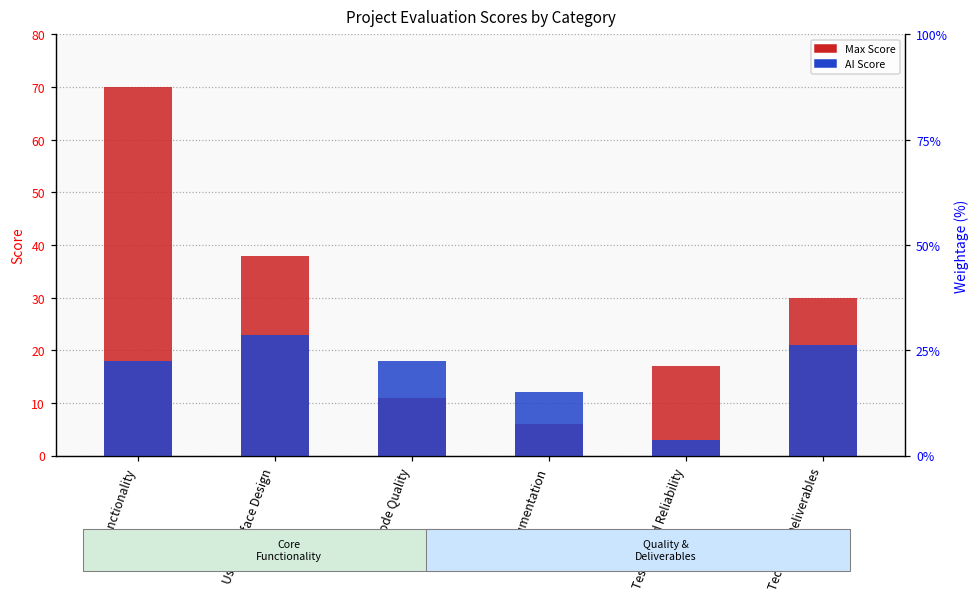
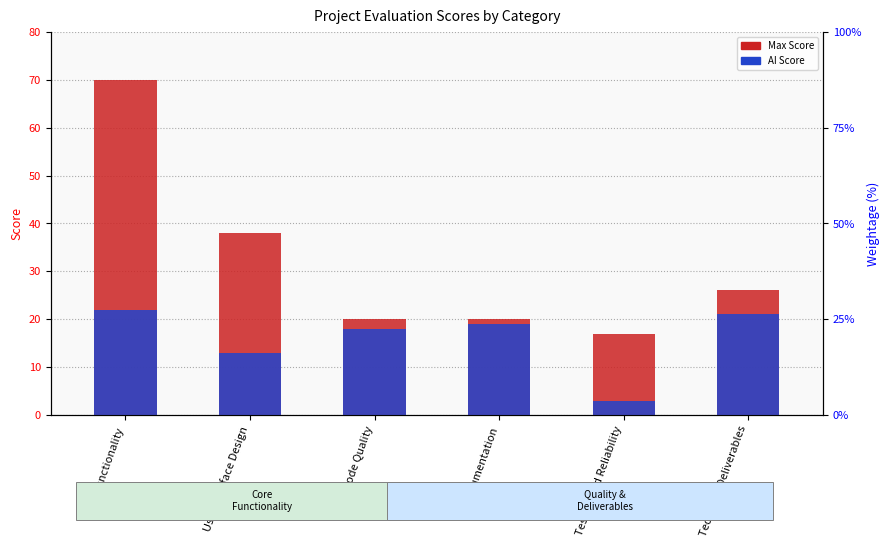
AI Score, Functionality: 18 -> 22
AI Score, User Interface Design: 23 -> 13
Max Score, Code Quality: 11 -> 20
Max Score, Documentation: 6 -> 20
AI Score, Documentation: 12 -> 19
Max Score, Technical Deliverables: 30 -> 26
